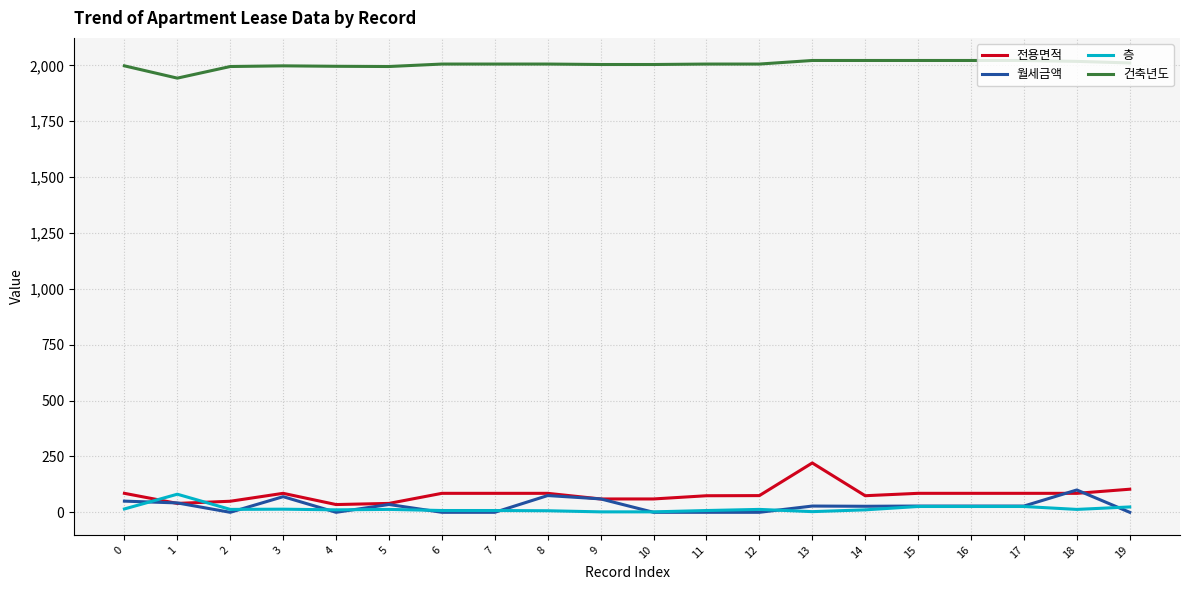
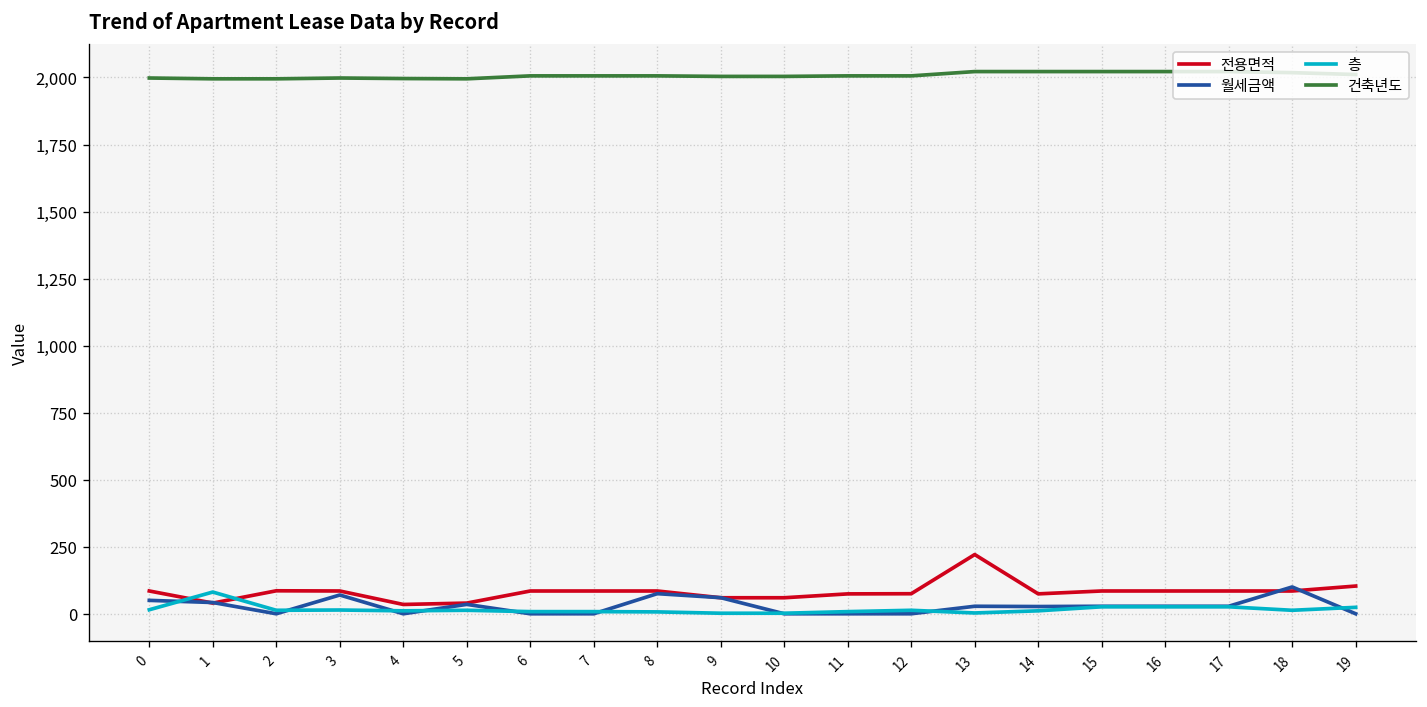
건축년도, 1: 1,940 -> 2,000
전용면적, 2: 50 -> 90
